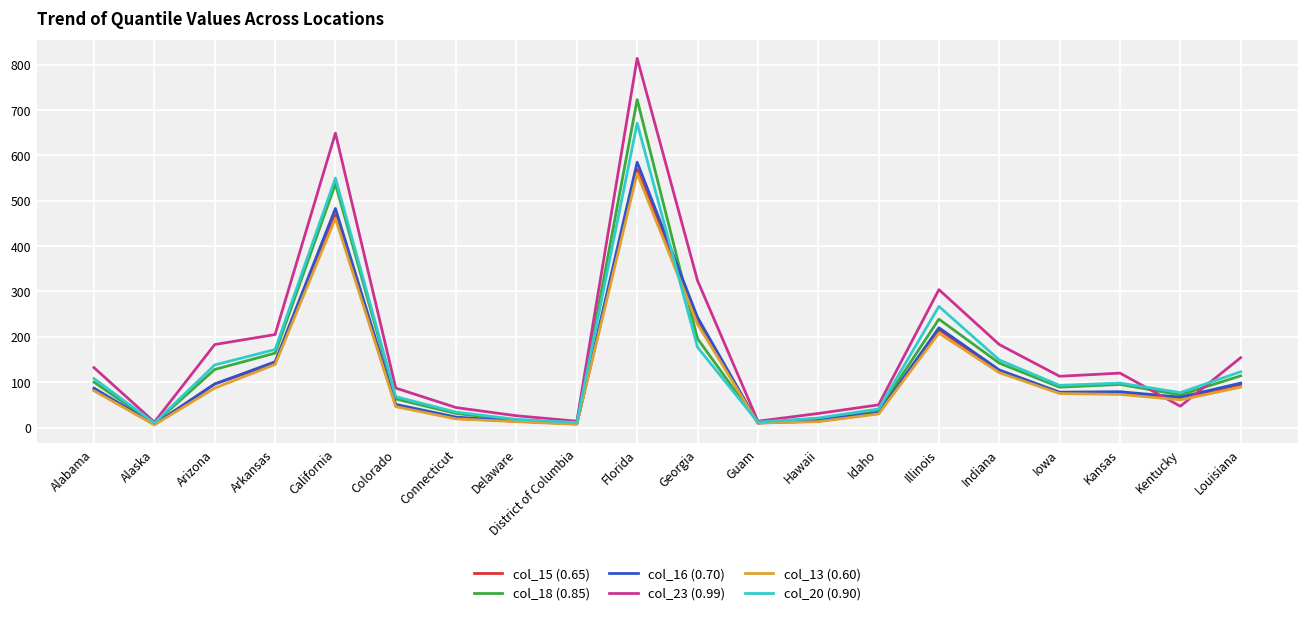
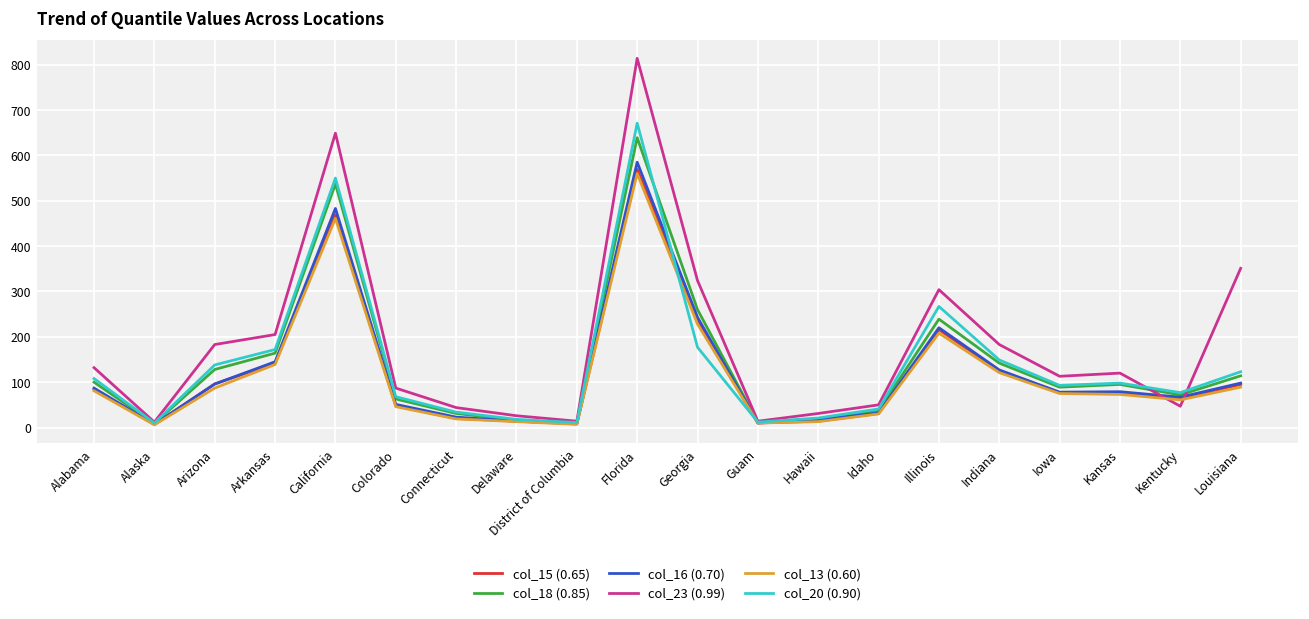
col_18 (0.85), Florida: 720 -> 640
col_18 (0.85), Georgia: 200 -> 260
col_23 (0.99), Louisiana: 150 -> 350
